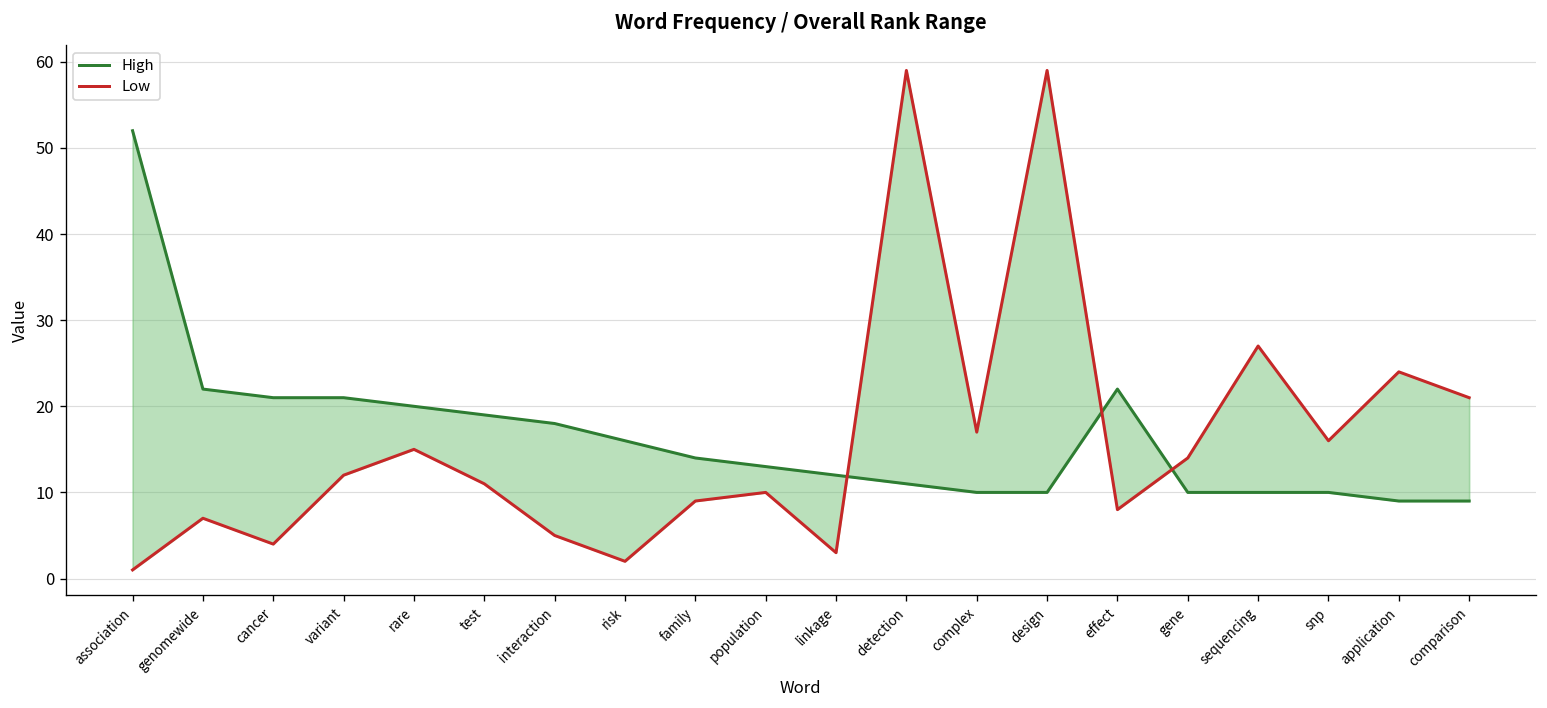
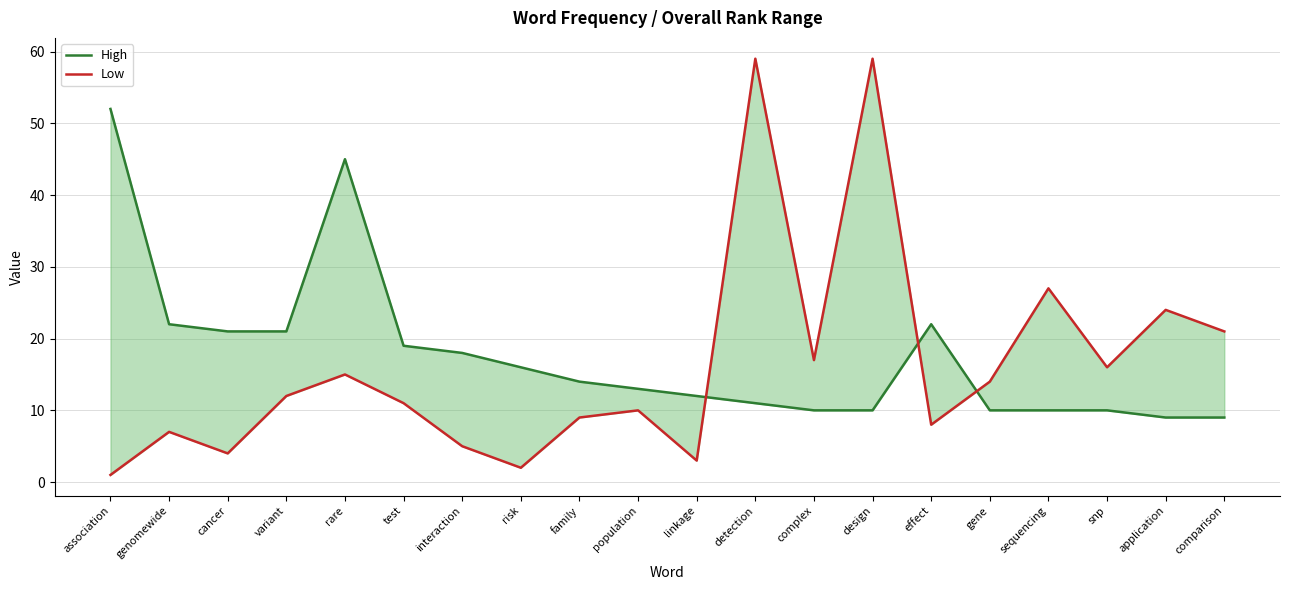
High, rare: 20 -> 45
